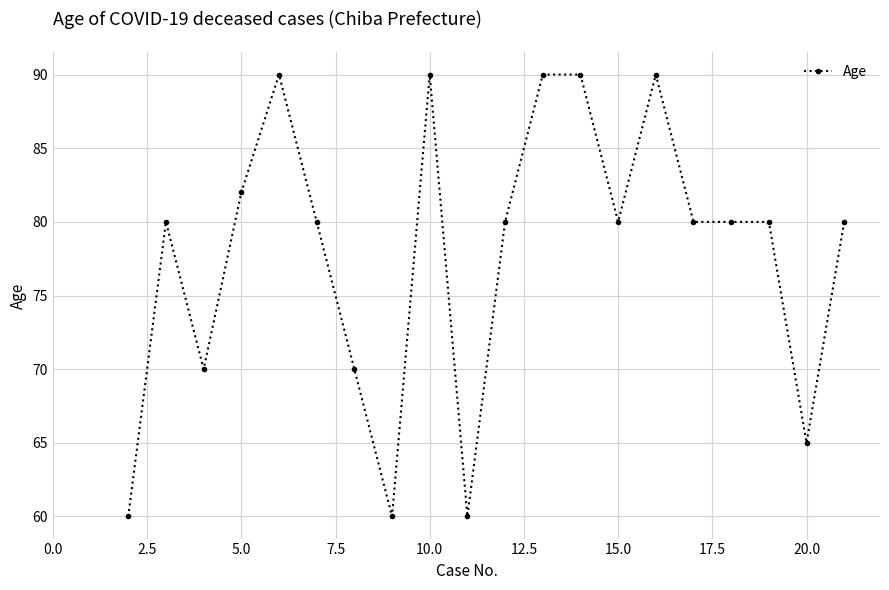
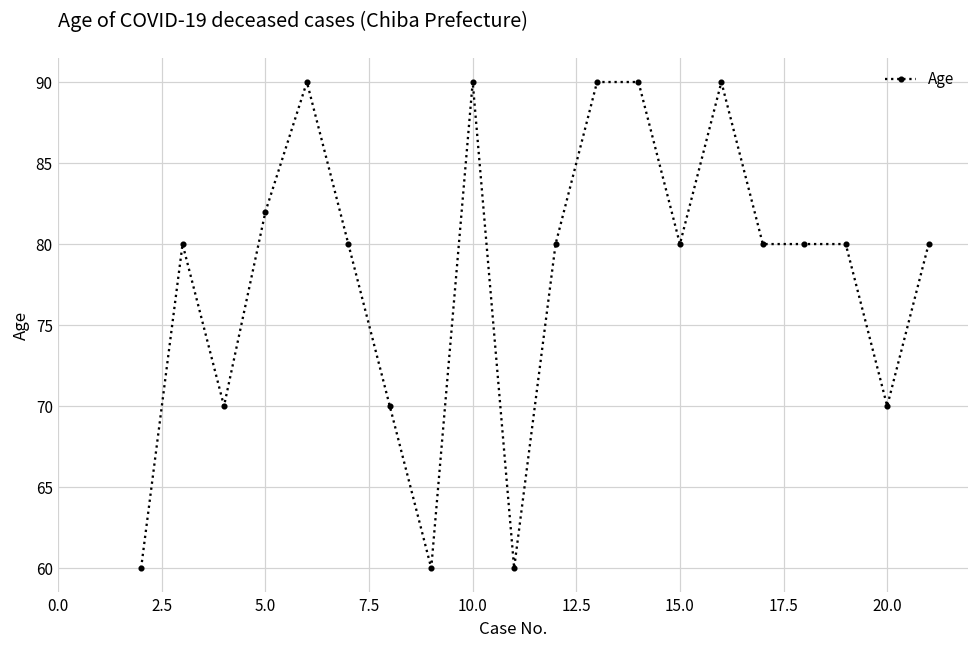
20.0: 65 -> 70
